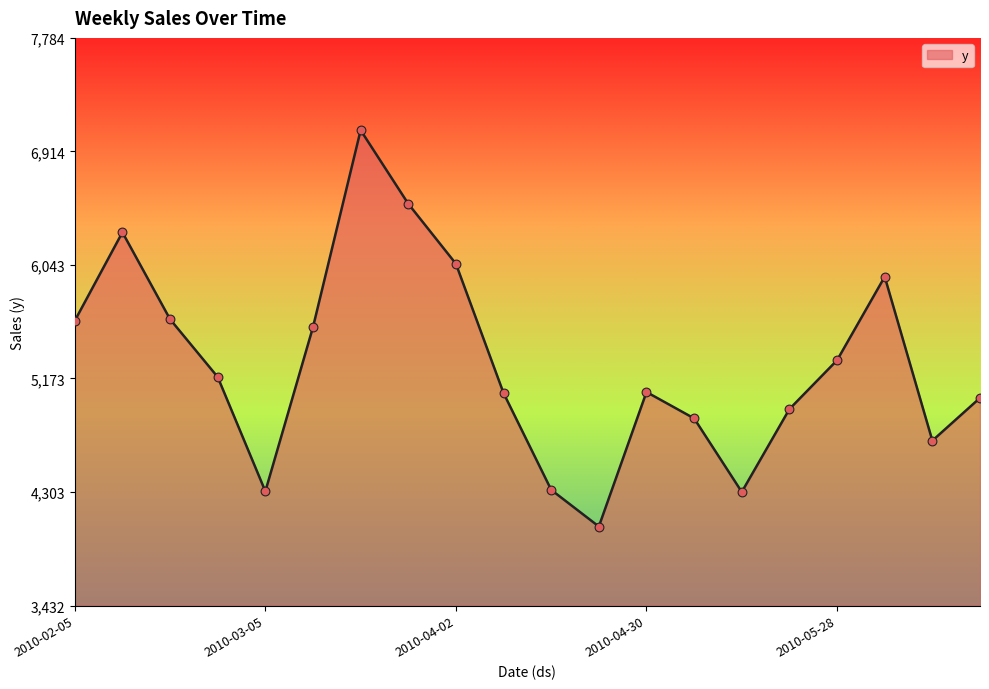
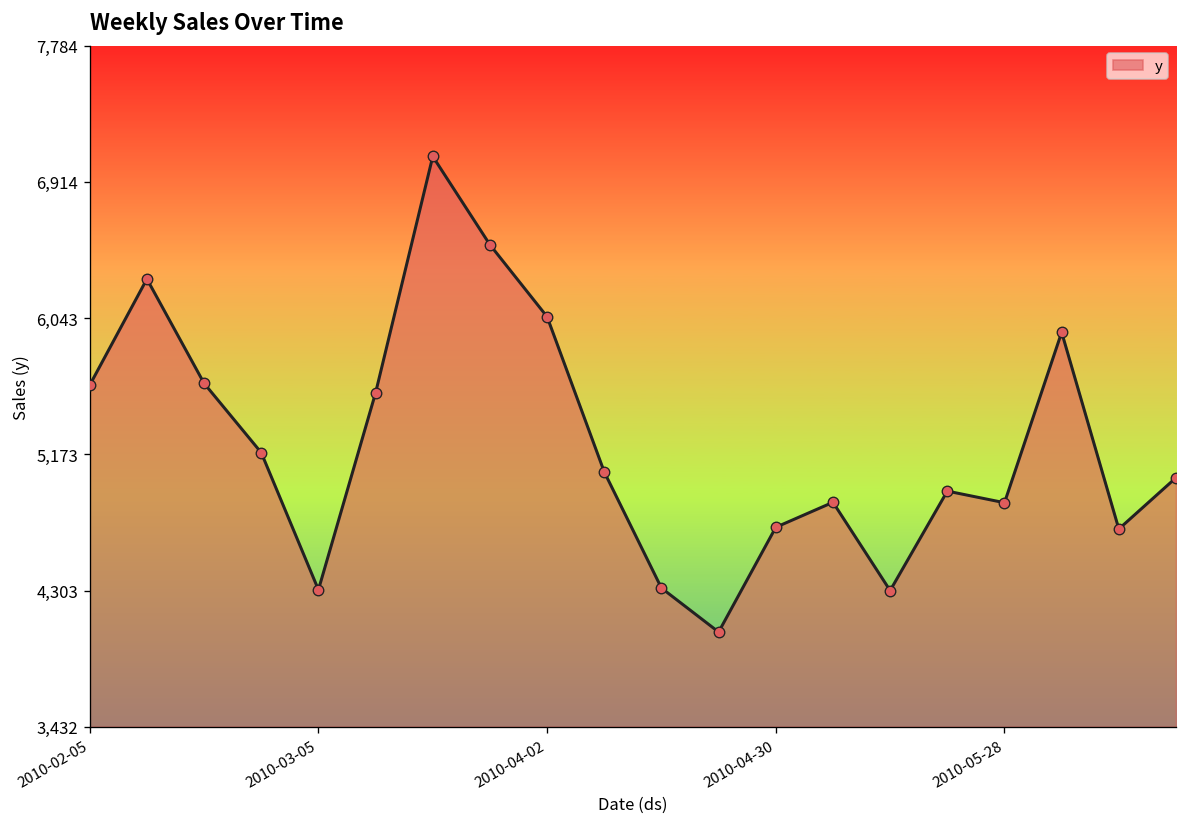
2010-04-30: 5,070 -> 4,710
2010-05-28: 5,310 -> 4,860
